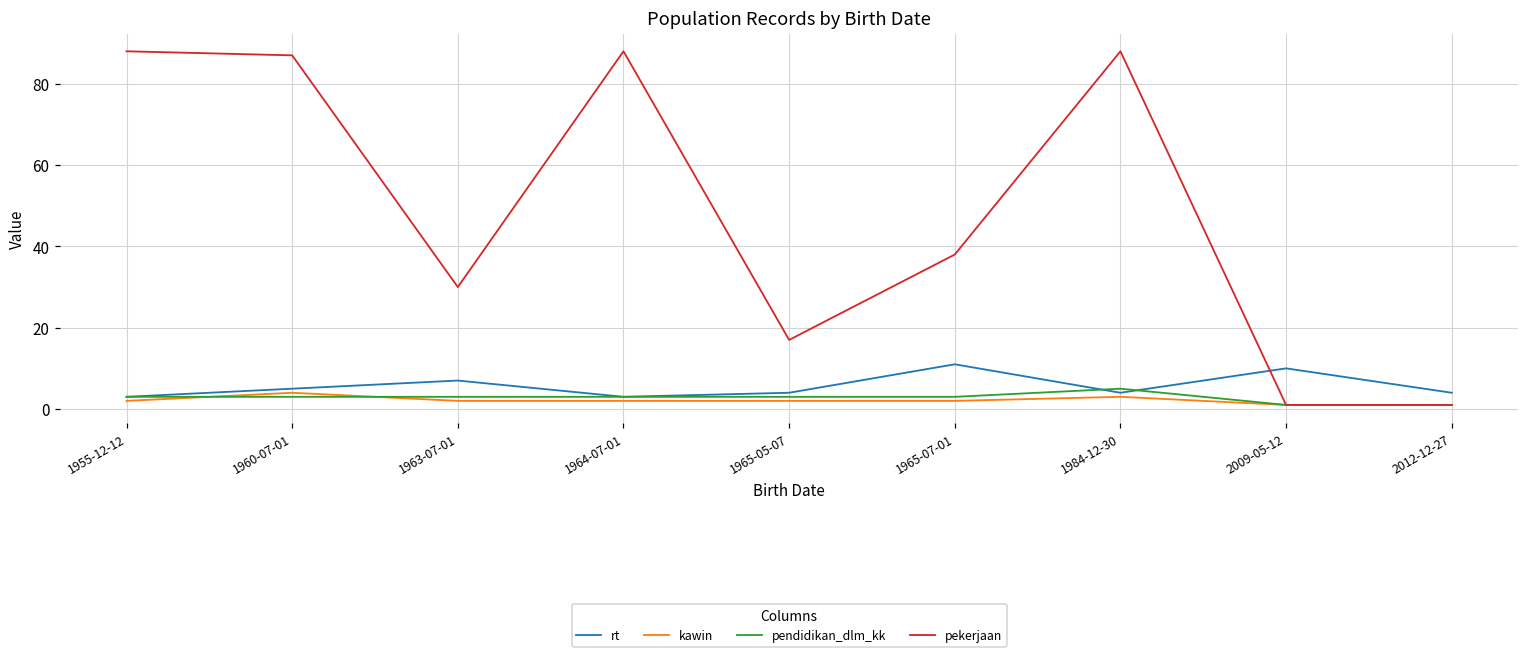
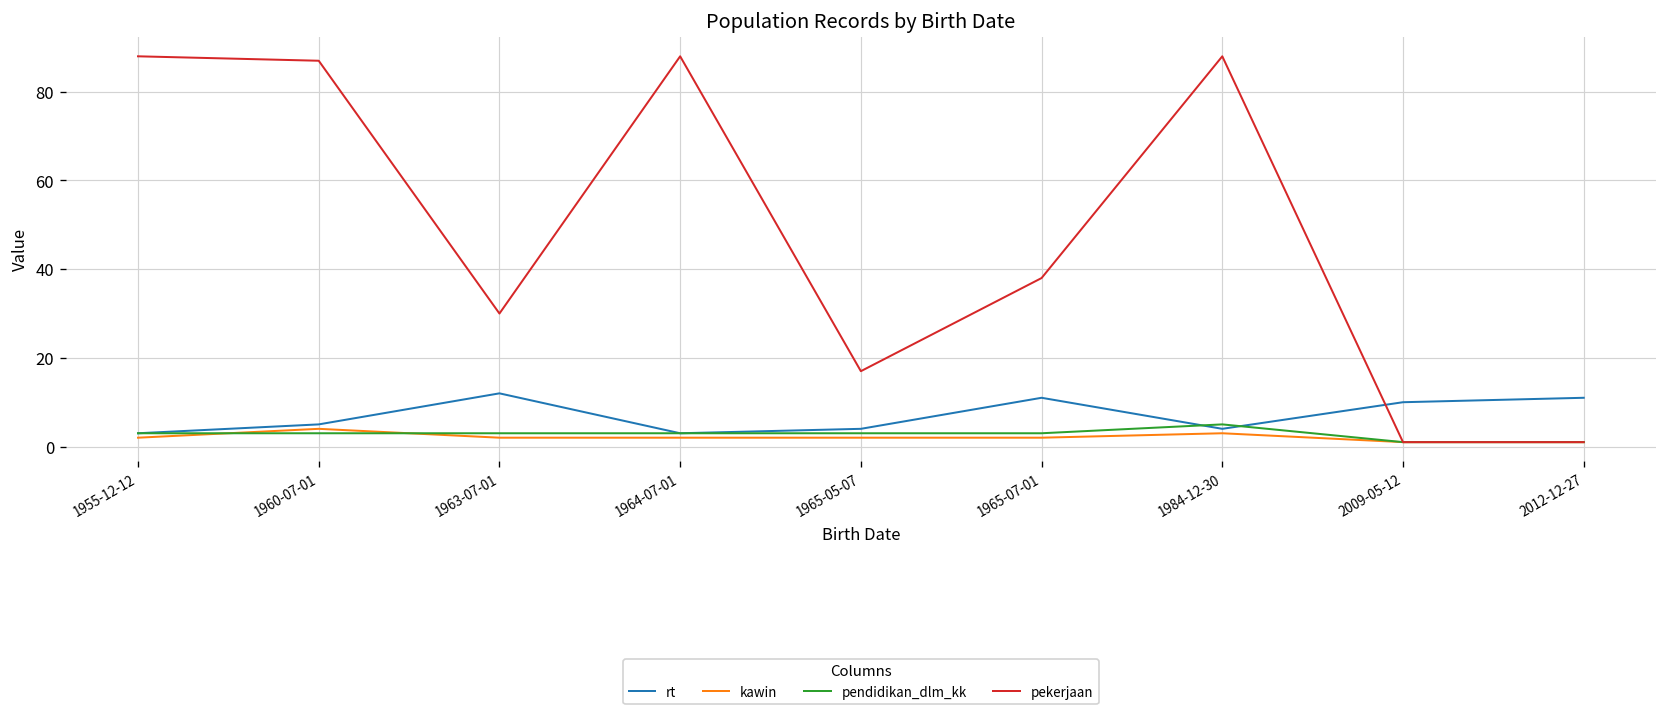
rt, 1963-07-01: 7 -> 12
rt, 2012-12-27: 4 -> 11
